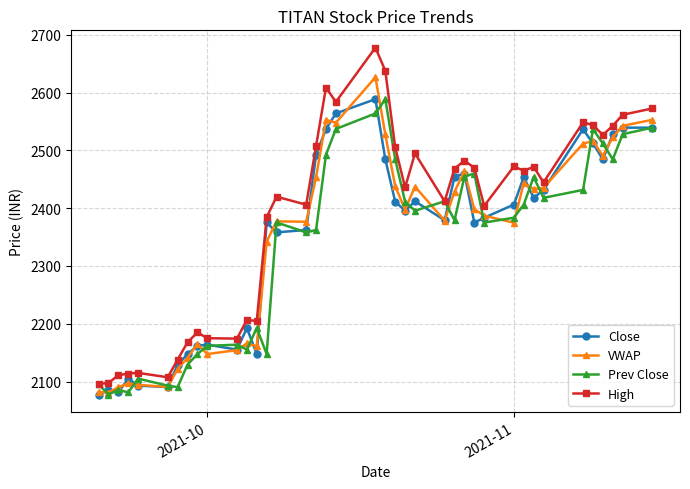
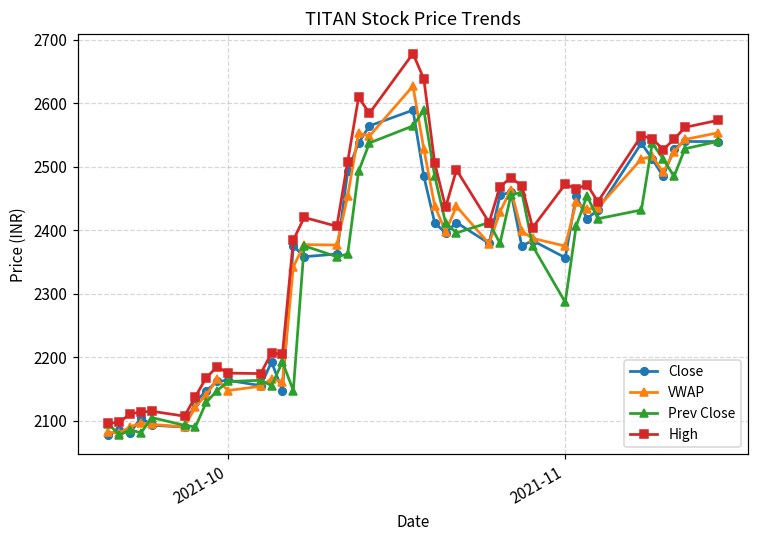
Close, 2021-11: 2410 -> 2360
Prev Close, 2021-11: 2380 -> 2290
